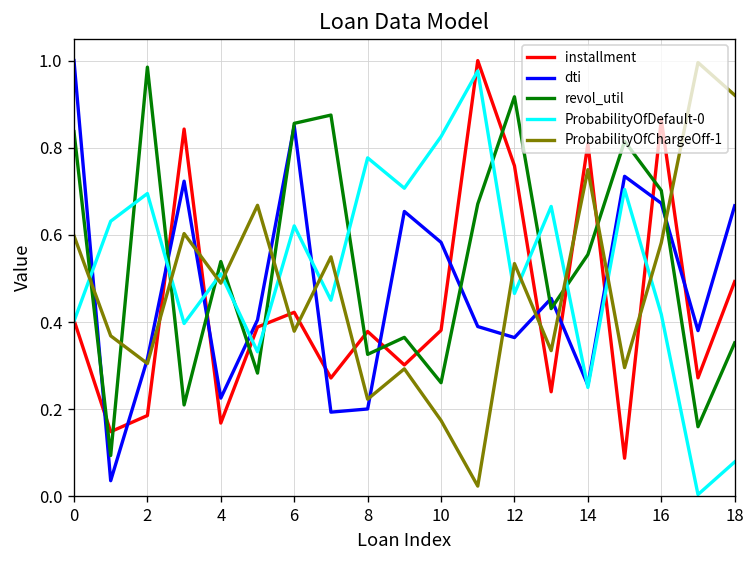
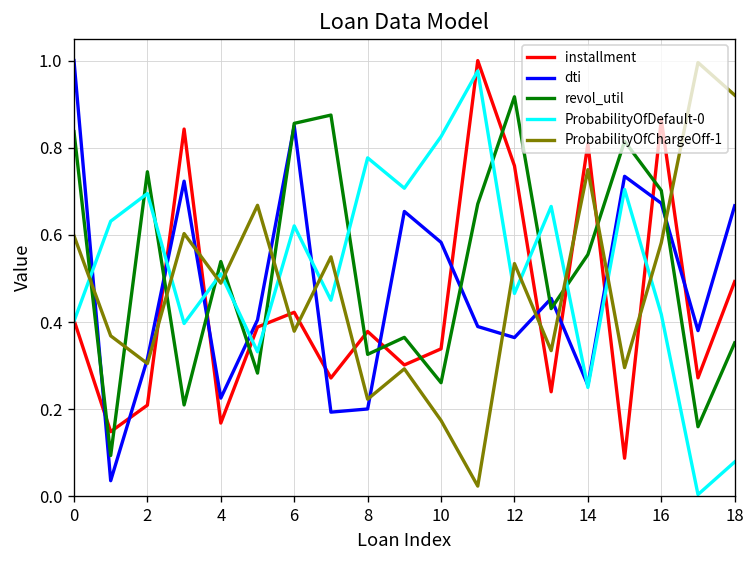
installment, 2: 0.19 -> 0.21
revol_util, 2: 0.99 -> 0.75
installment, 10: 0.38 -> 0.34
